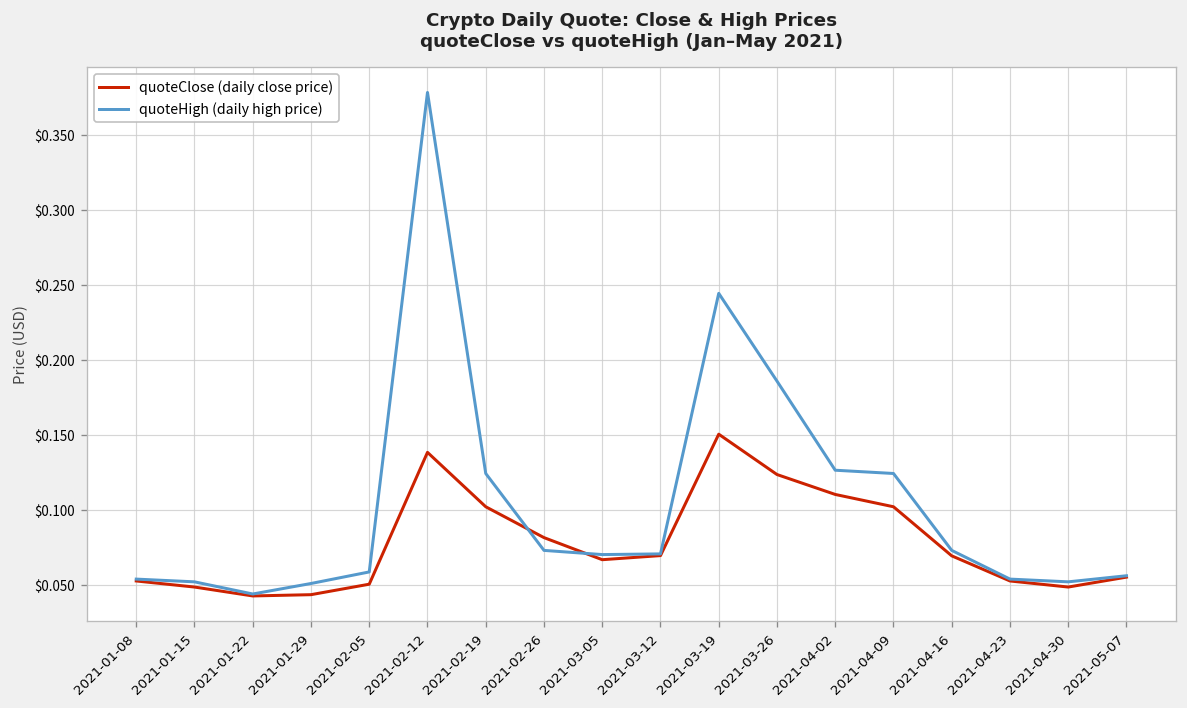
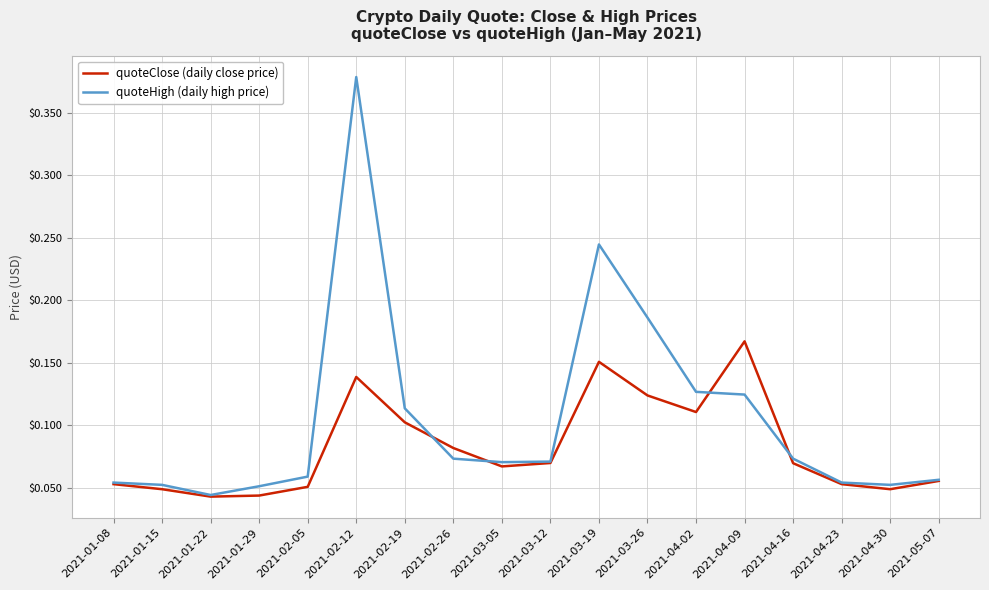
quoteHigh (daily high price), 2021-02-19: $0.125 -> $0.114
quoteClose (daily close price), 2021-04-09: $0.102 -> $0.167
